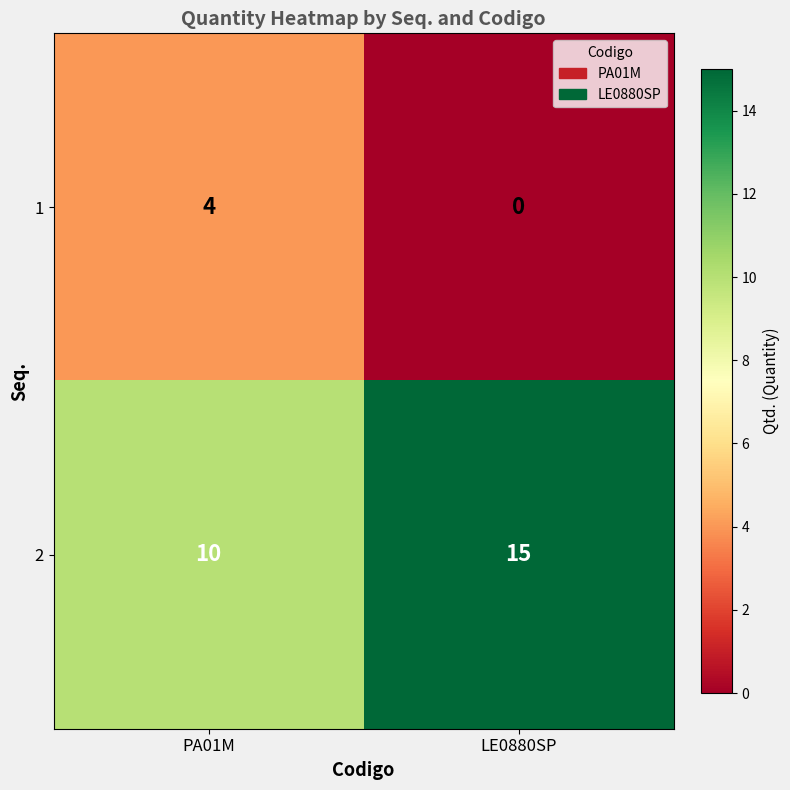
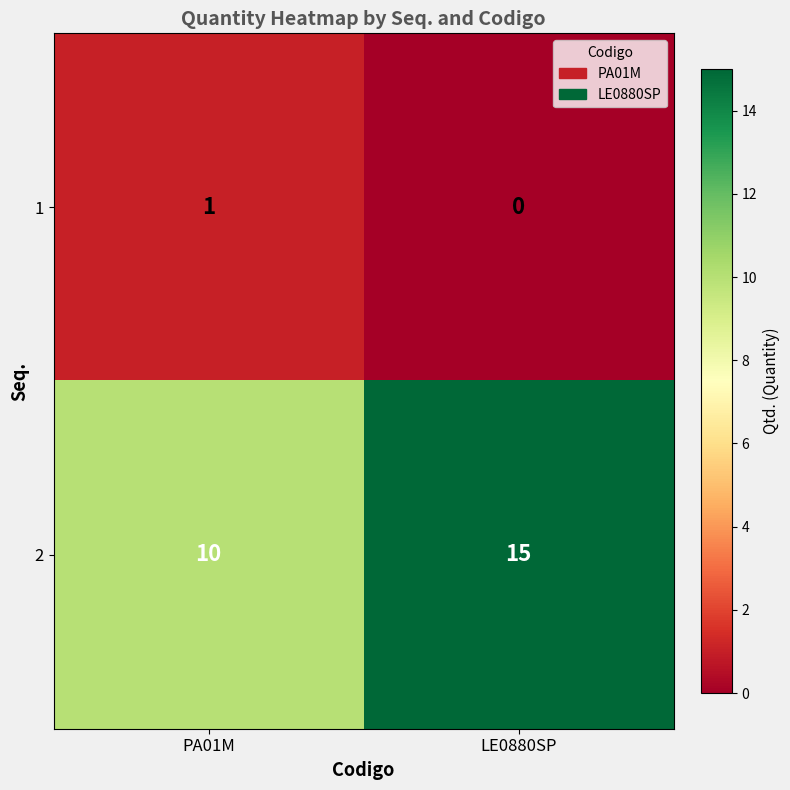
1, PA01M: 4 -> 1
